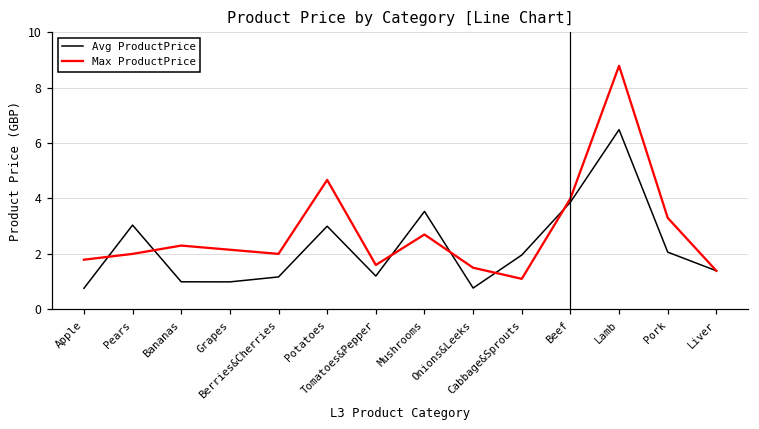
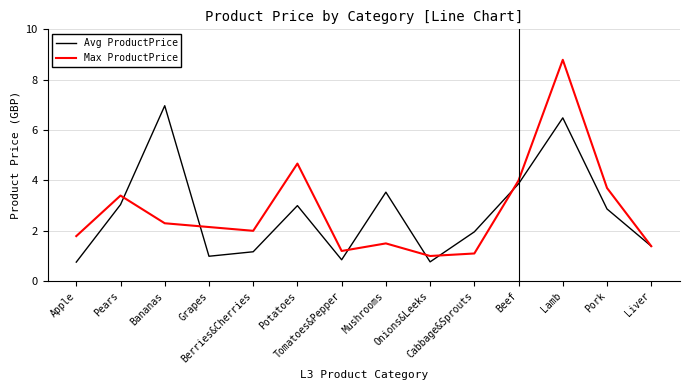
Max ProductPrice, Pears: 2.0 -> 3.4
Avg ProductPrice, Bananas: 1.0 -> 7.0
Avg ProductPrice, Tomatoes&Pepper: 1.2 -> 0.9
Max ProductPrice, Tomatoes&Pepper: 1.6 -> 1.2
Max ProductPrice, Mushrooms: 2.7 -> 1.5
Max ProductPrice, Onions&Leeks: 1.5 -> 1.0
Avg ProductPrice, Pork: 2.1 -> 2.9
Max ProductPrice, Pork: 3.3 -> 3.7
